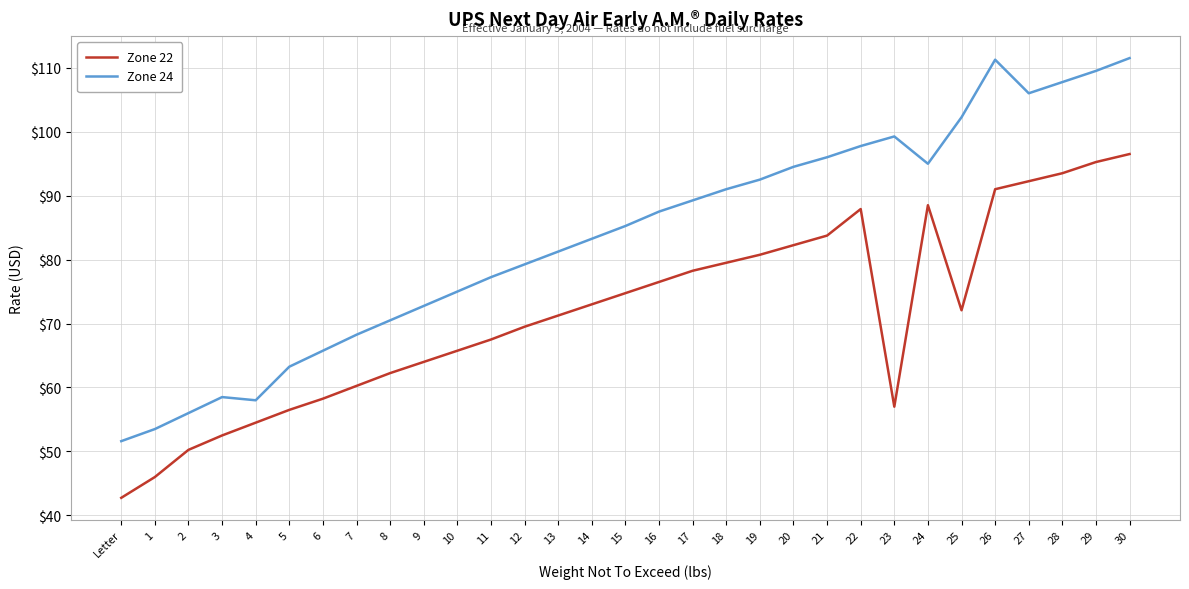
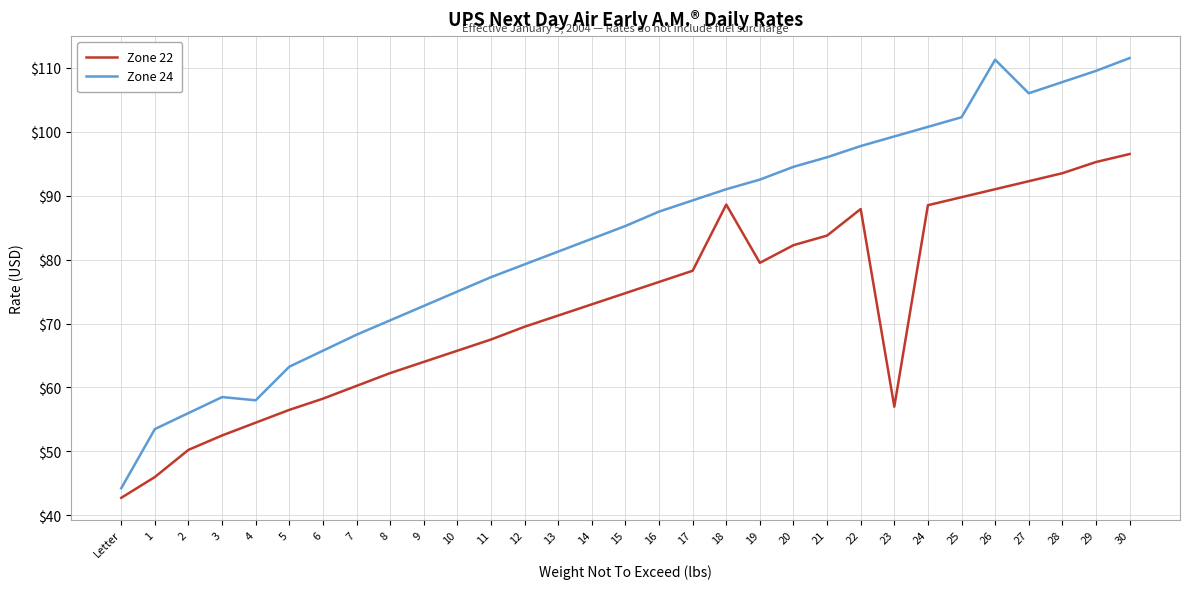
Zone 24, Letter: $52 -> $44
Zone 22, 18: $80 -> $89
Zone 22, 19: $81 -> $79
Zone 24, 24: $95 -> $101
Zone 22, 25: $72 -> $90
